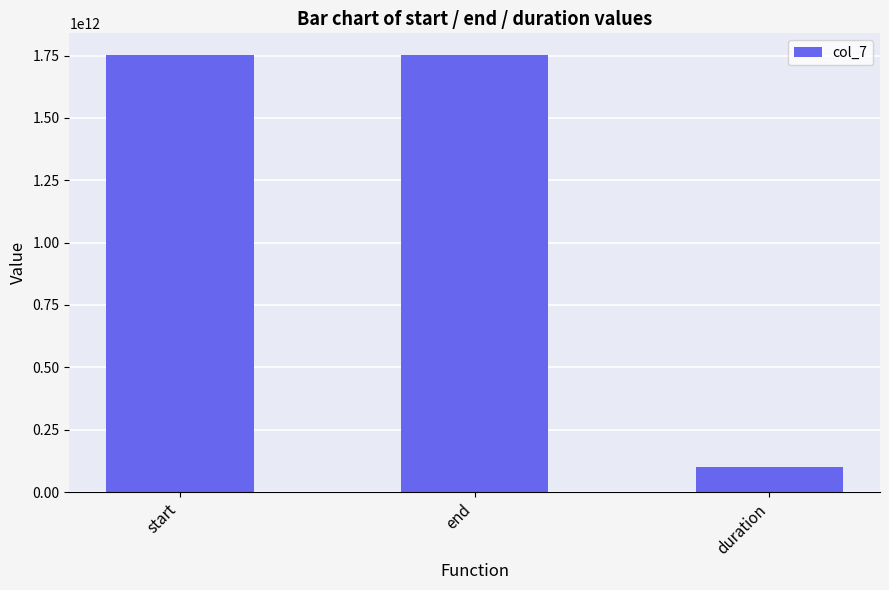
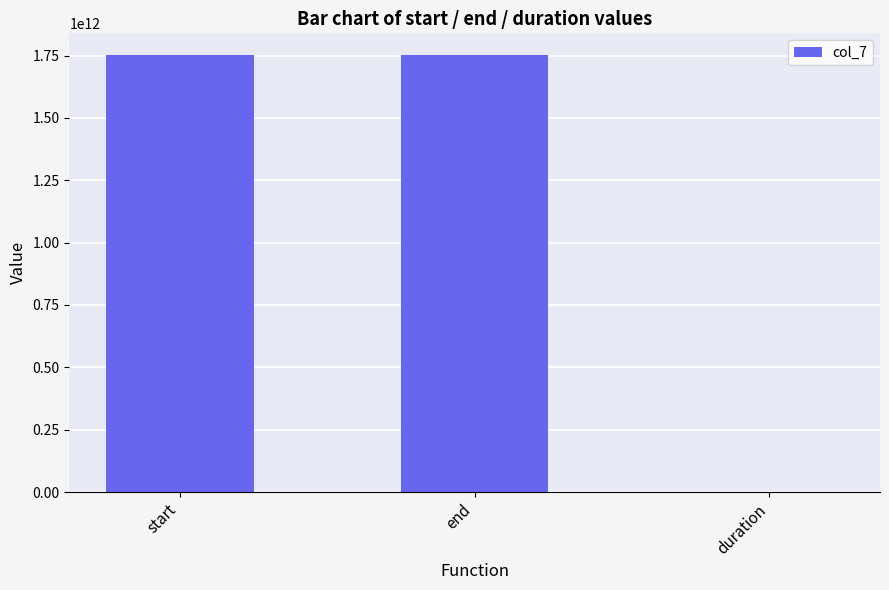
duration: 100000000000 -> 0
